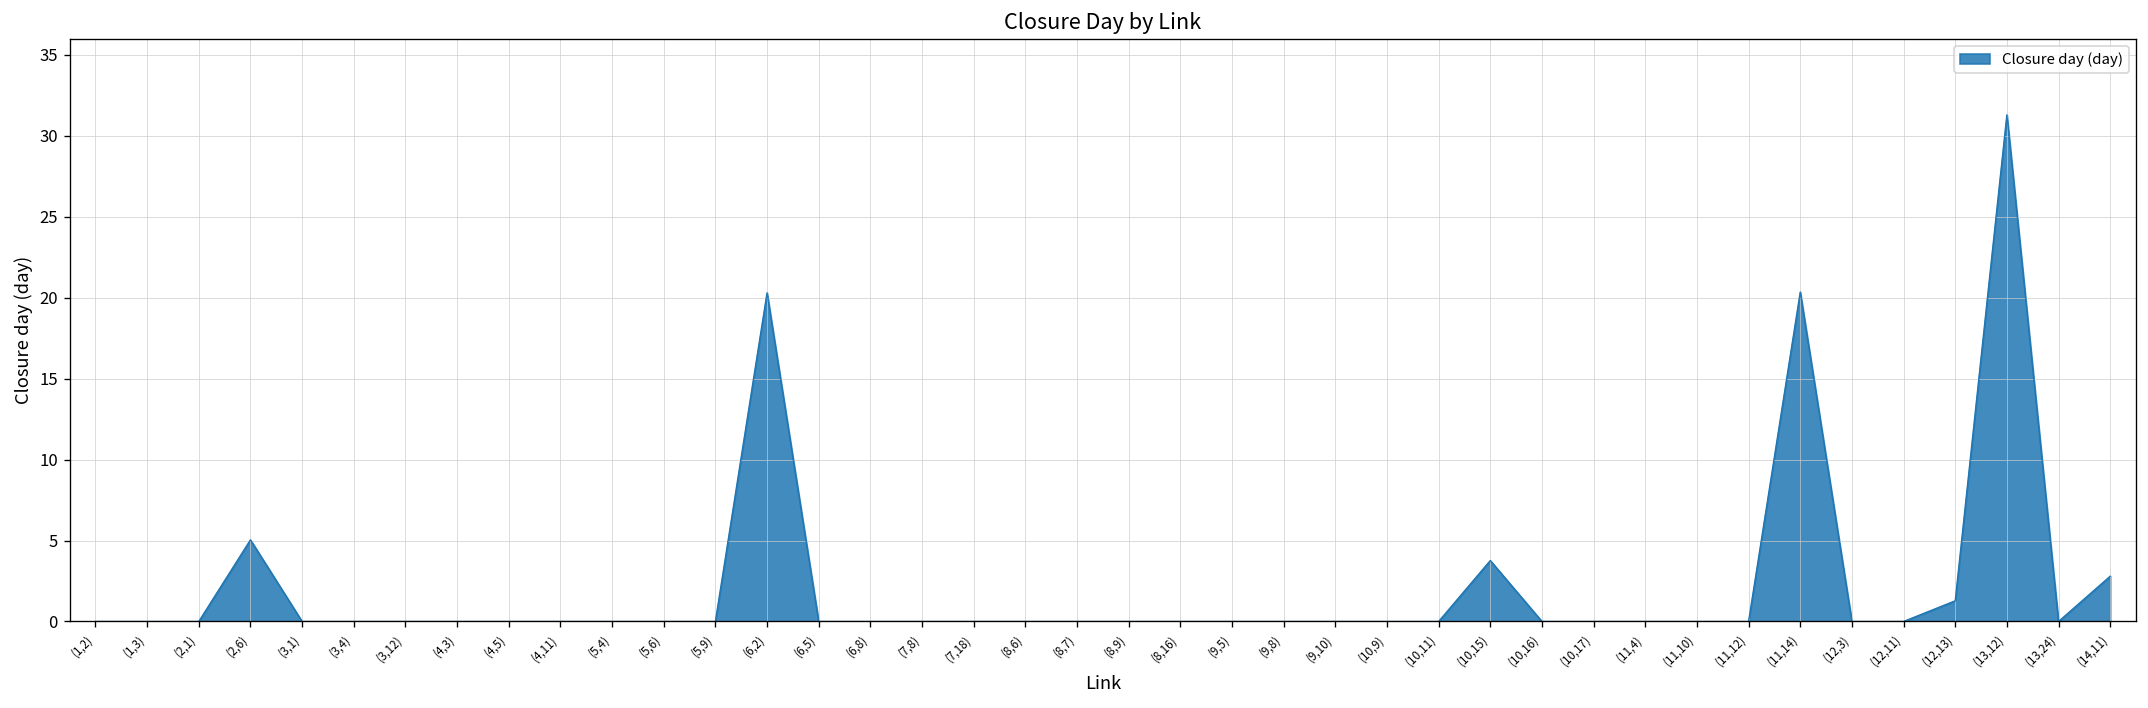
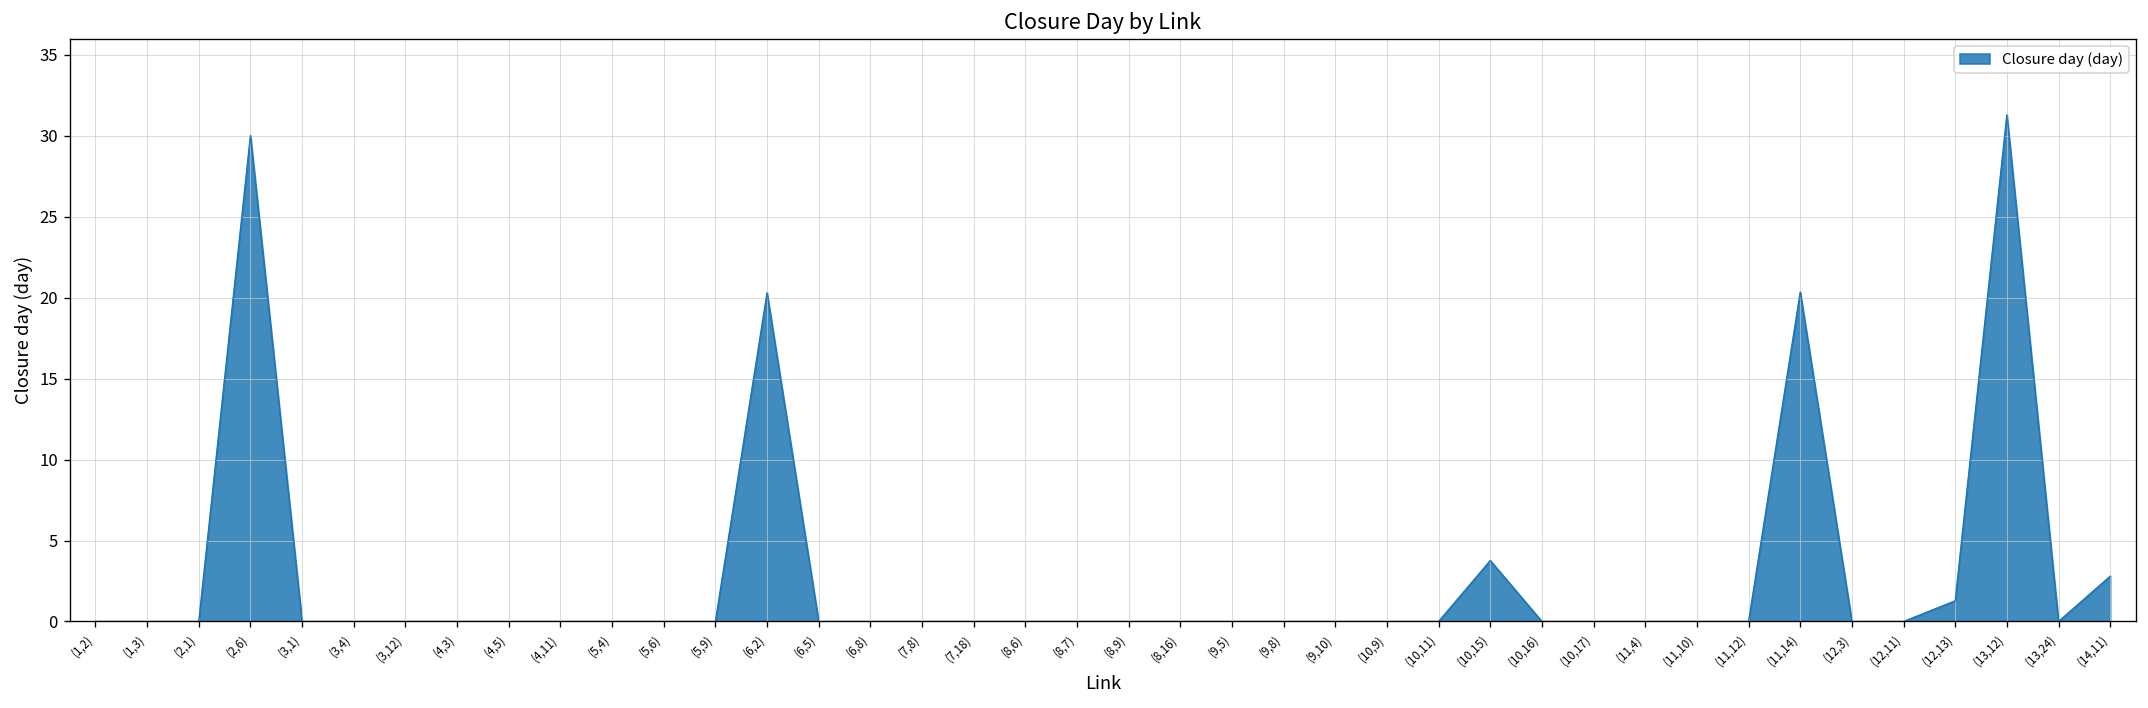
(2,6): 5.0 -> 30.0
